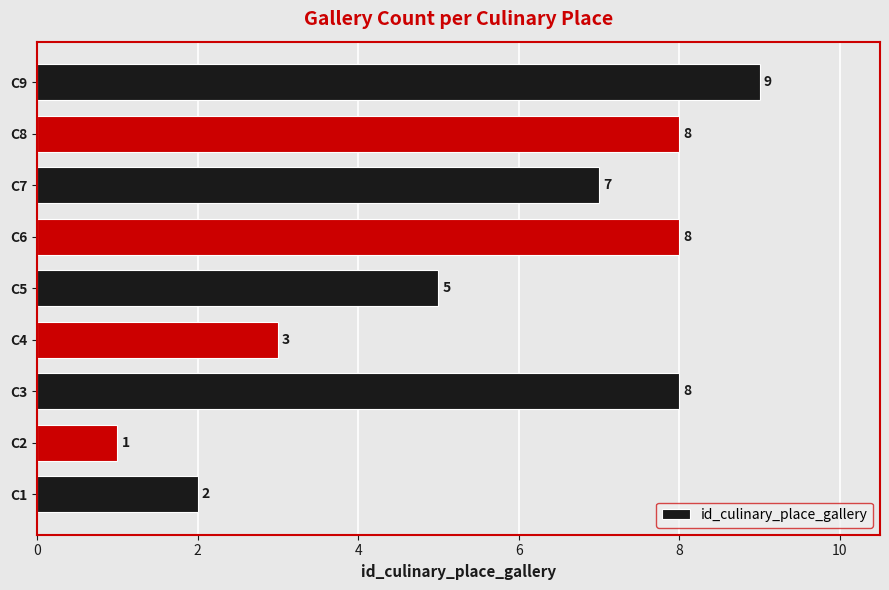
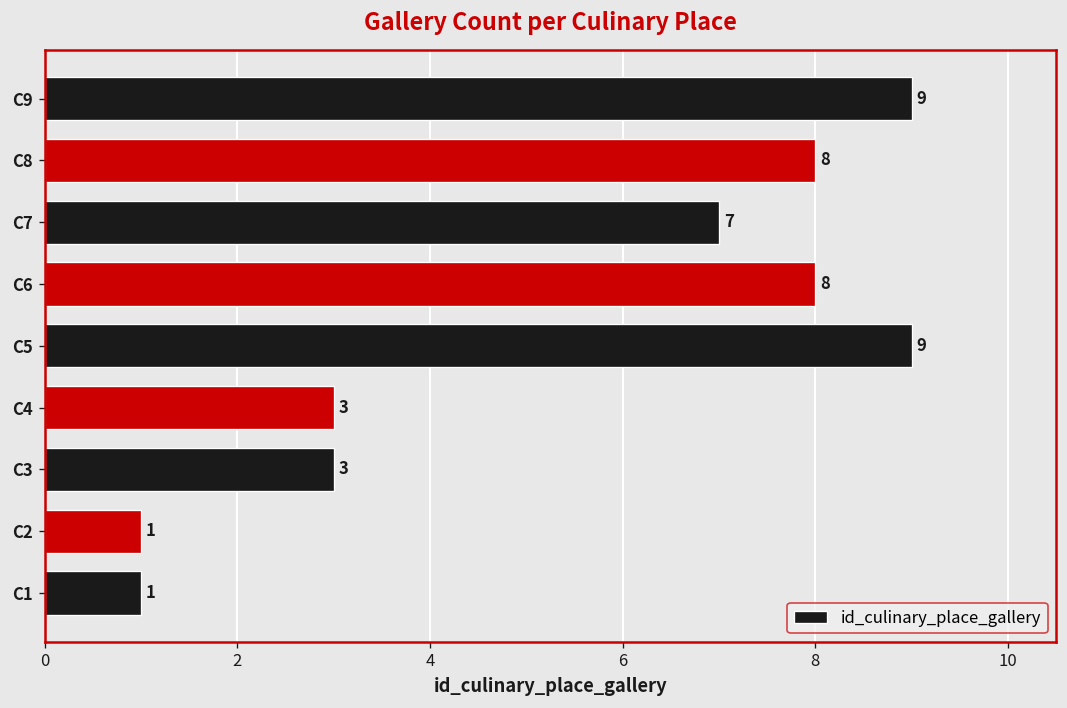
C5: 5 -> 9
C3: 8 -> 3
C1: 2 -> 1
